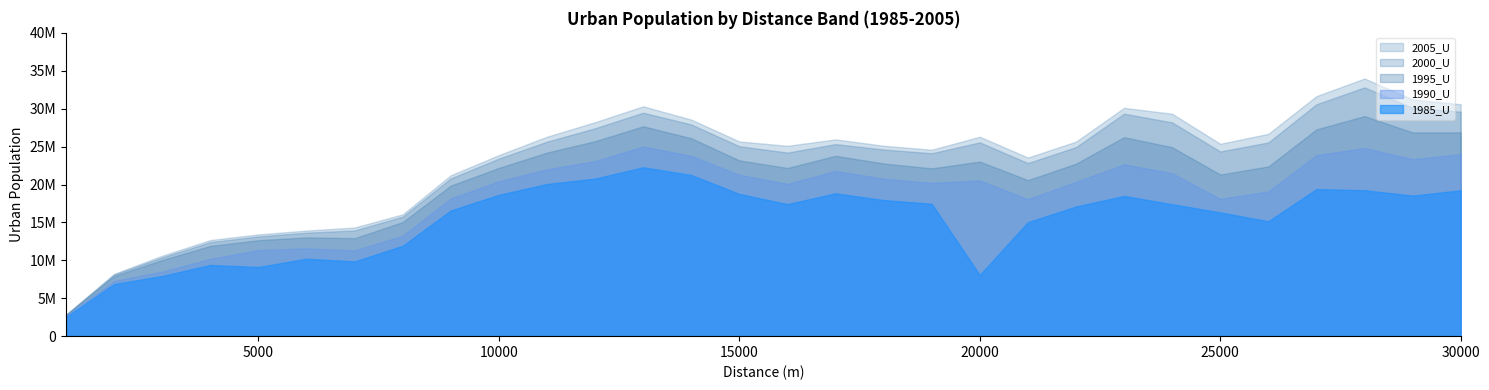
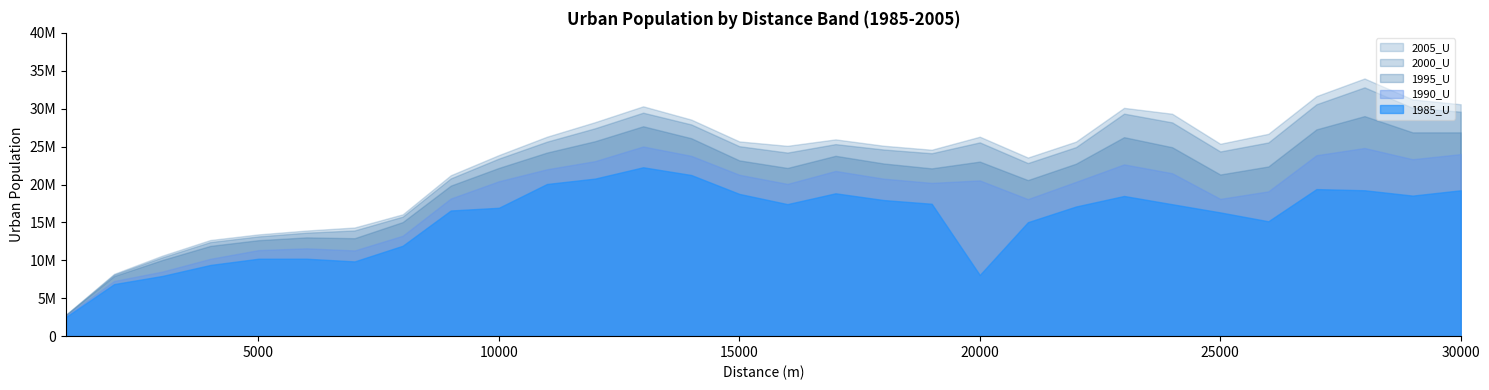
1985_U, 5000: 9000000 -> 10000000
1985_U, 10000: 19000000 -> 17000000
